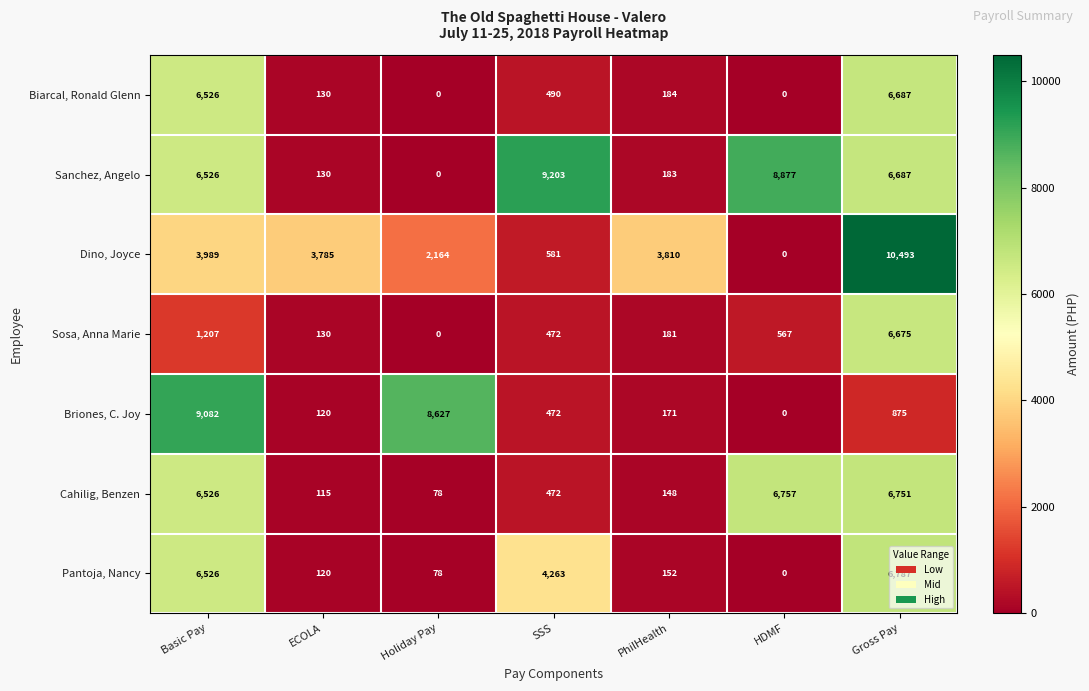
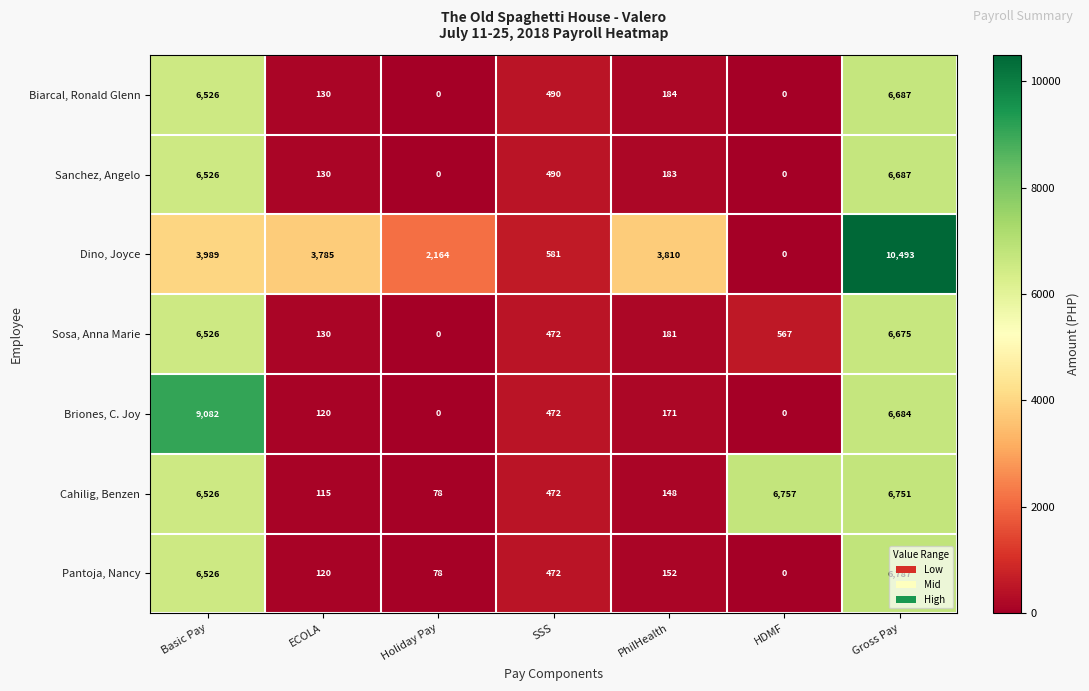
Sanchez, Angelo, SSS: 9,203 -> 490
Sanchez, Angelo, HDMF: 8,877 -> 0
Sosa, Anna Marie, Basic Pay: 1,207 -> 6,526
Briones, C. Joy, Holiday Pay: 8,627 -> 0
Briones, C. Joy, Gross Pay: 875 -> 6,684
Pantoja, Nancy, SSS: 4,263 -> 472
